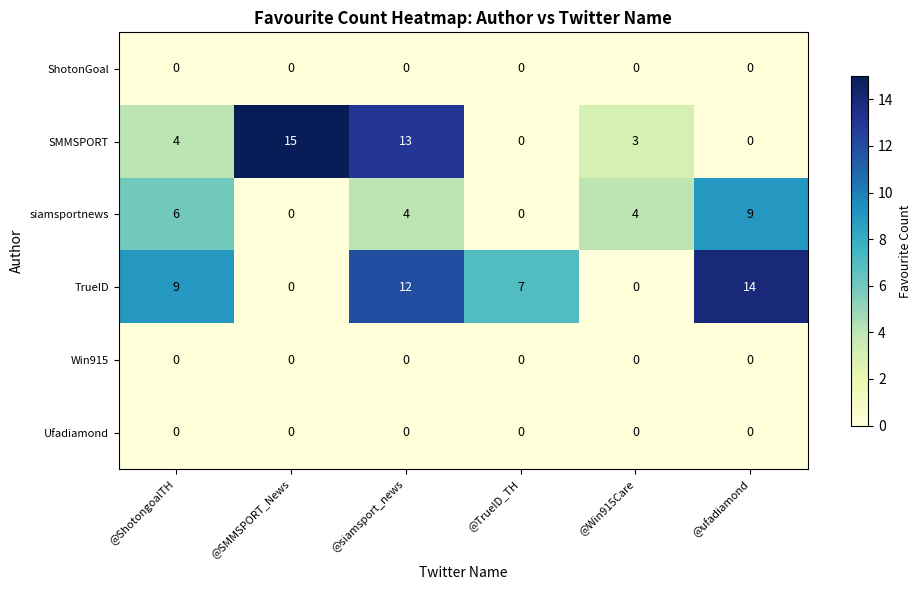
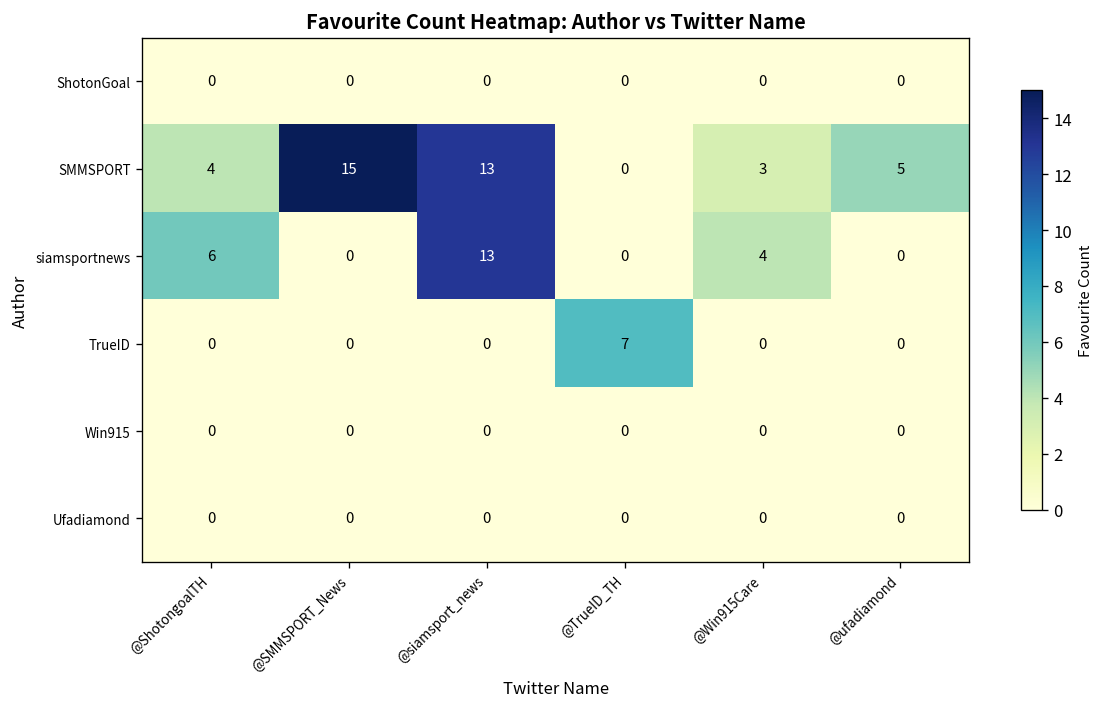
SMMSPORT, @ufadiamond: 0 -> 5
siamsportnews, @siamsport_news: 4 -> 13
siamsportnews, @ufadiamond: 9 -> 0
TrueID, @ShotongoalTH: 9 -> 0
TrueID, @siamsport_news: 12 -> 0
TrueID, @ufadiamond: 14 -> 0
